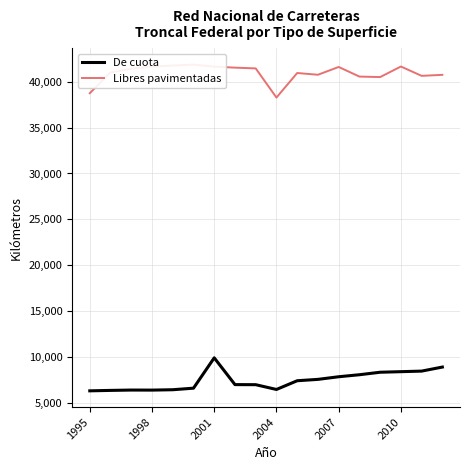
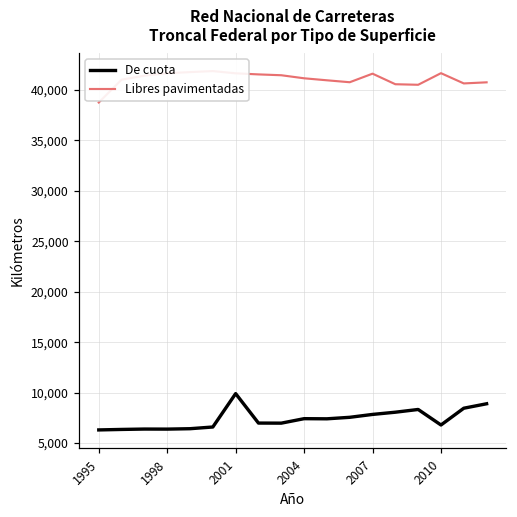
De cuota, 2004: 6,000 -> 7,000
Libres pavimentadas, 2004: 38,000 -> 41,000
De cuota, 2010: 8,000 -> 7,000
